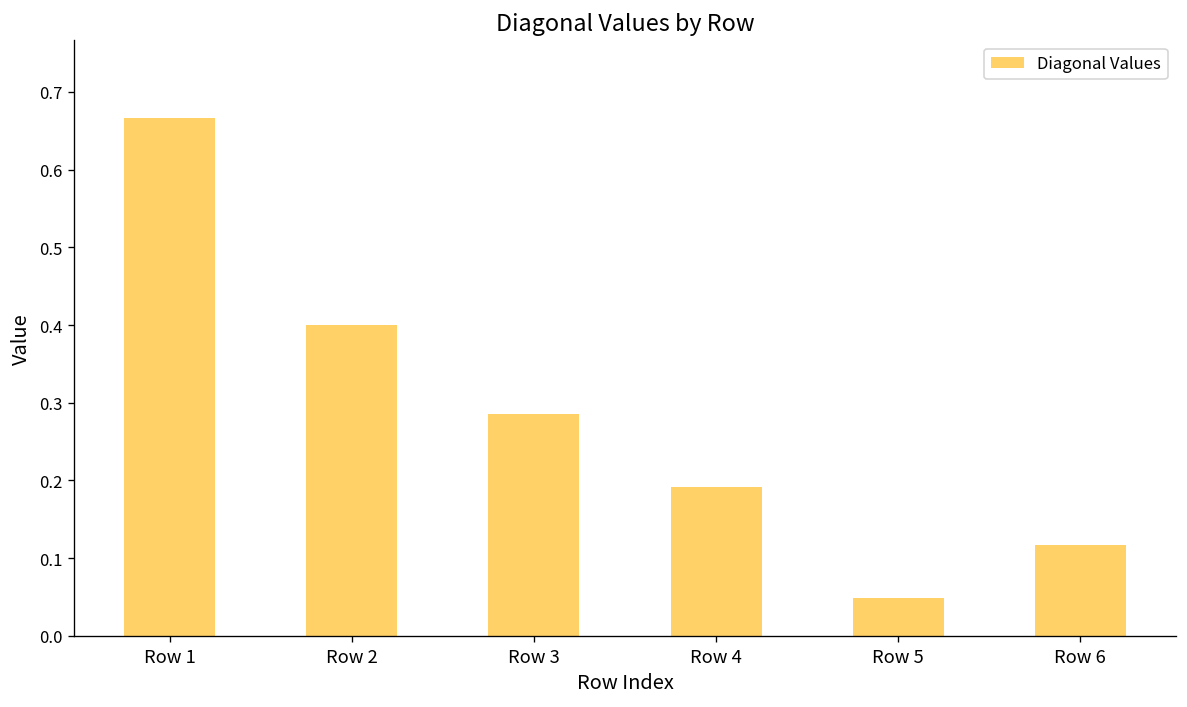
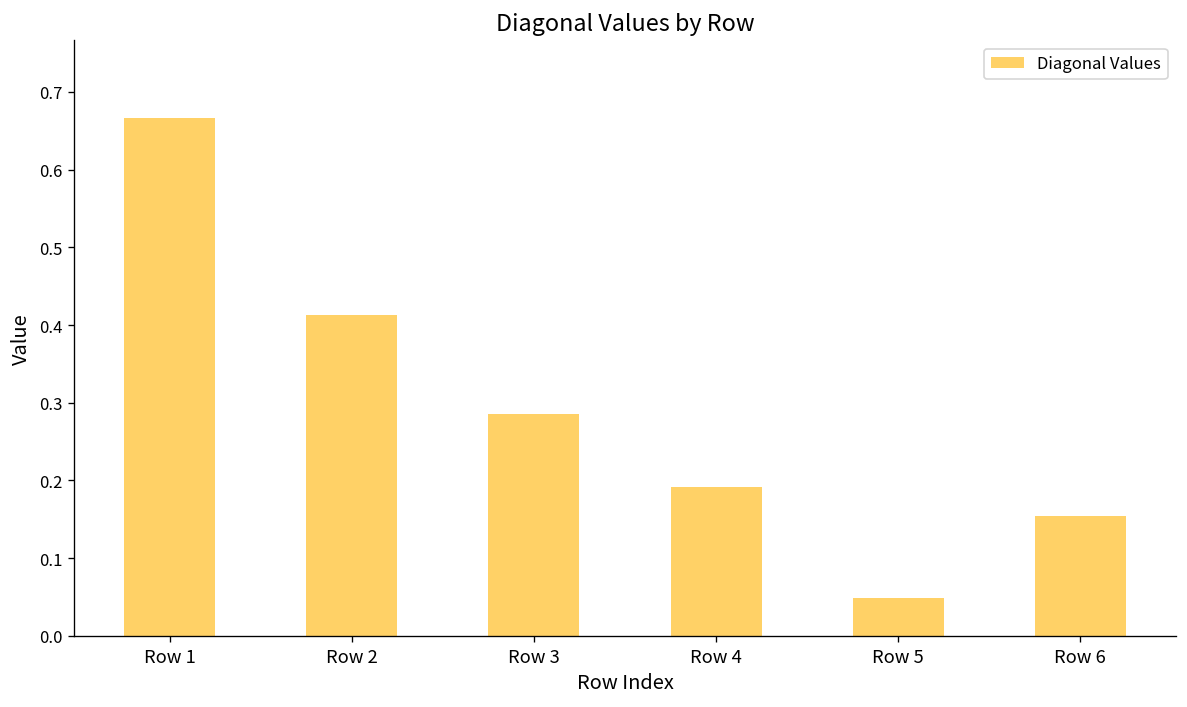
Row 2: 0.40 -> 0.41
Row 6: 0.12 -> 0.15
